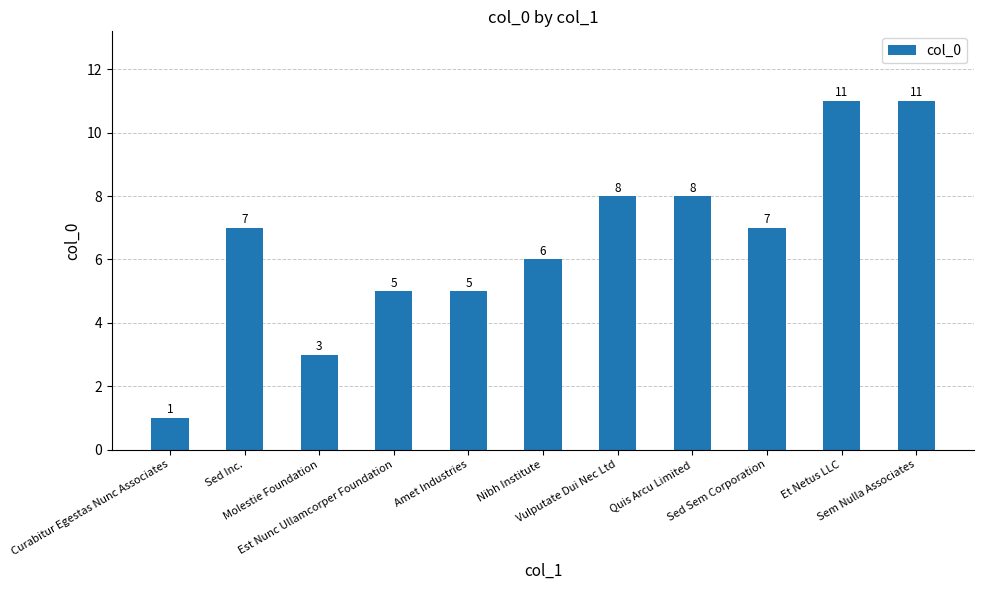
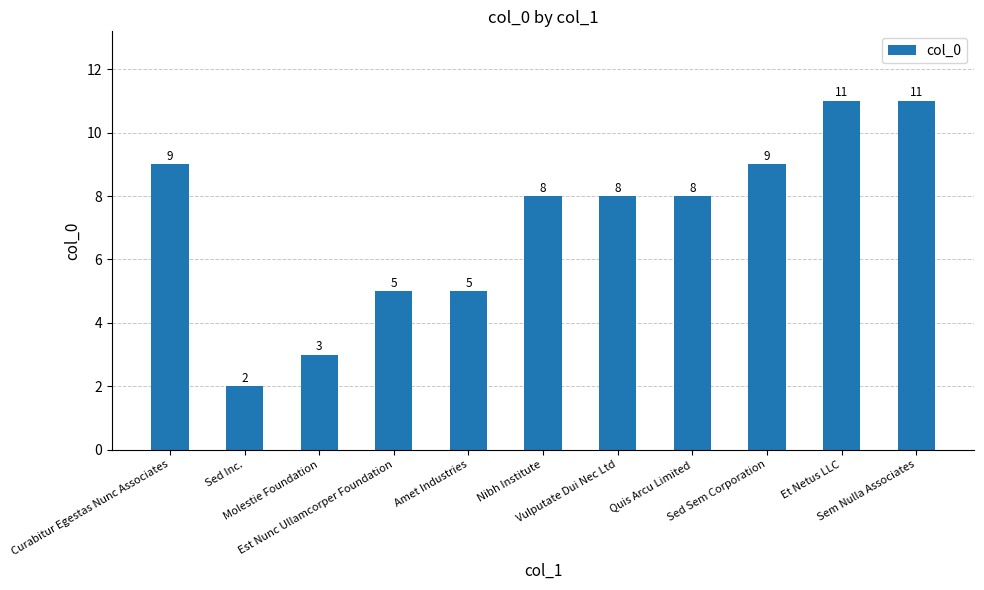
Curabitur Egestas Nunc Associates: 1 -> 9
Sed Inc.: 7 -> 2
Nibh Institute: 6 -> 8
Sed Sem Corporation: 7 -> 9
